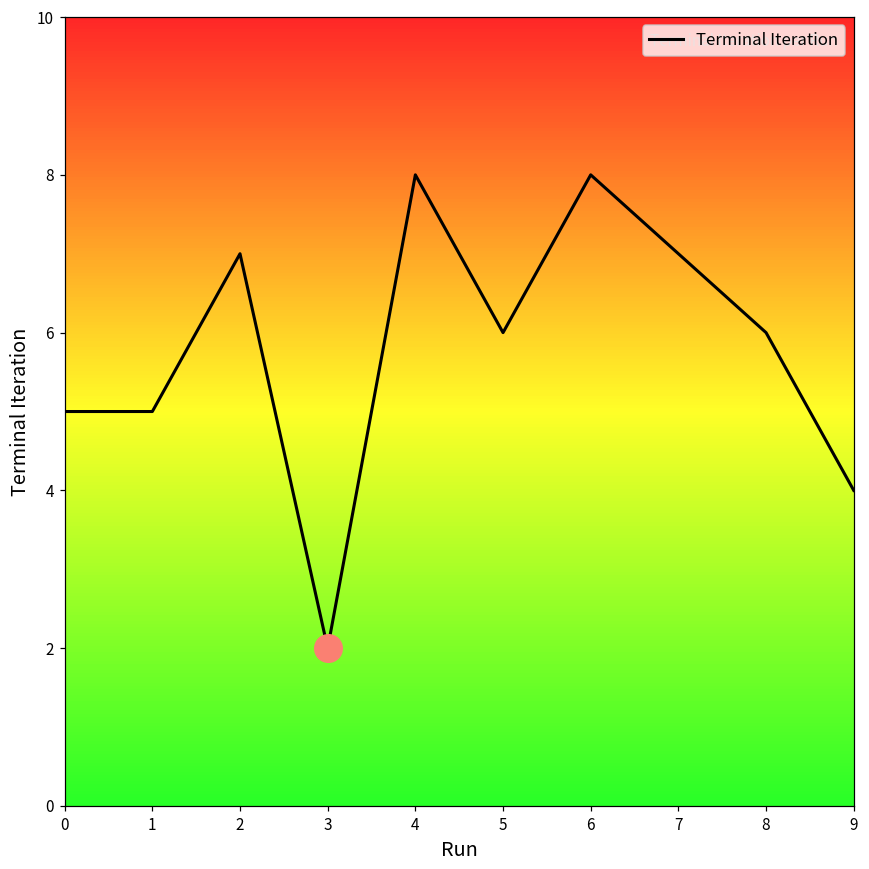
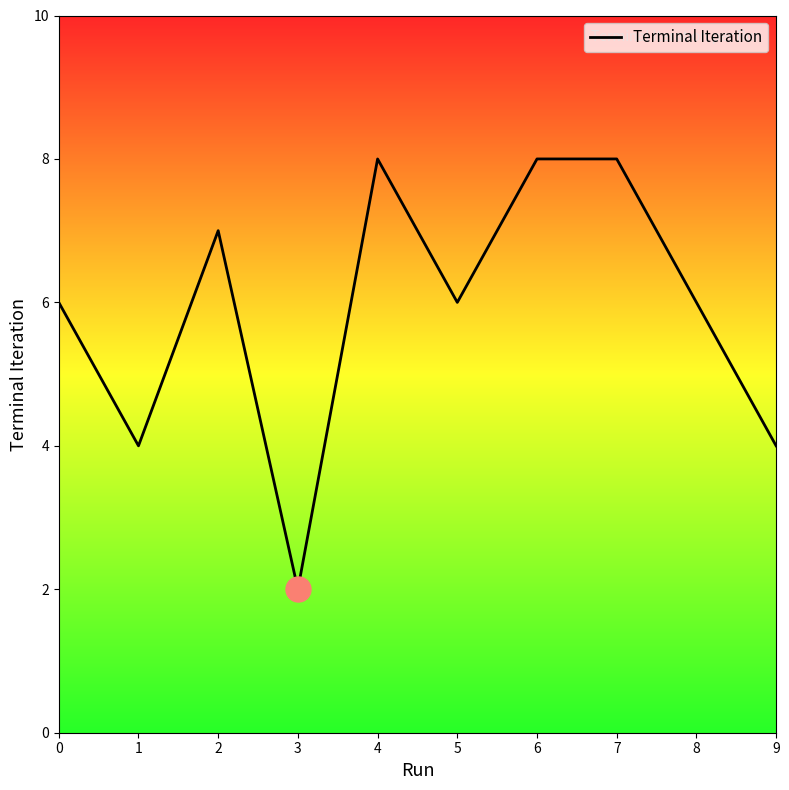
Terminal Iteration, 0: 5 -> 6
Terminal Iteration, 1: 5 -> 4
Terminal Iteration, 7: 7 -> 8
